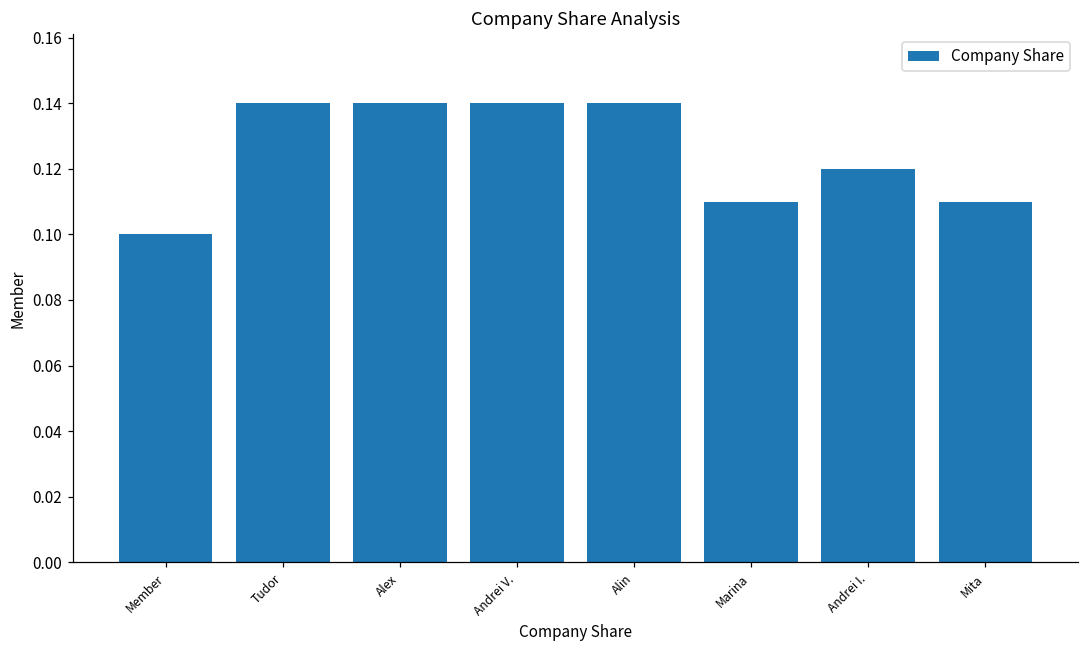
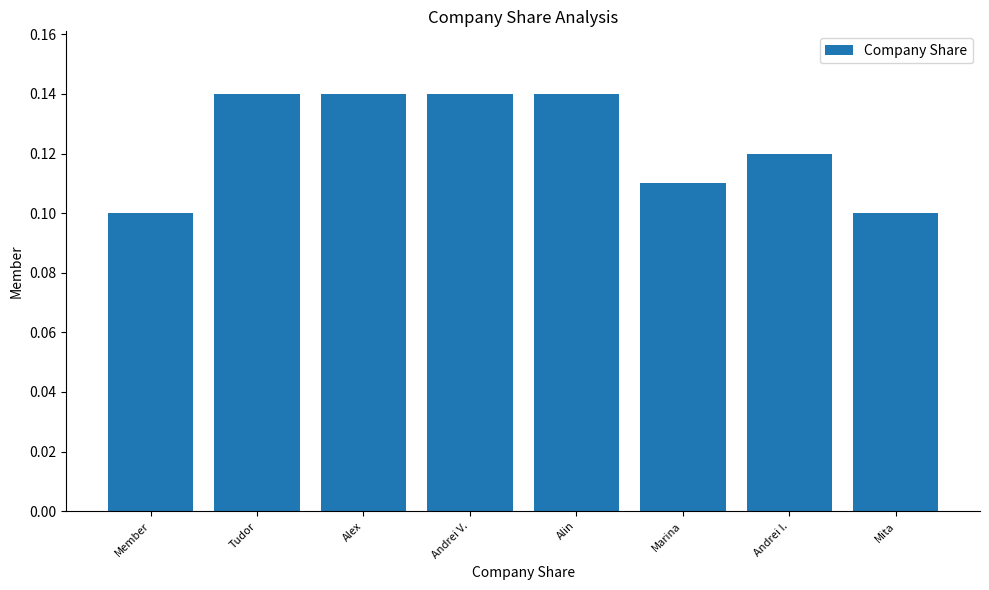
Mita: 0.11 -> 0.10
